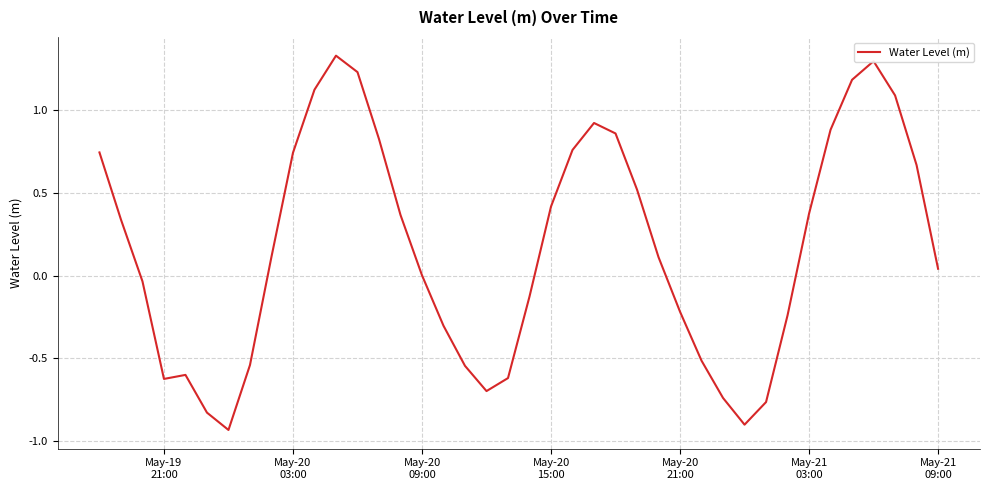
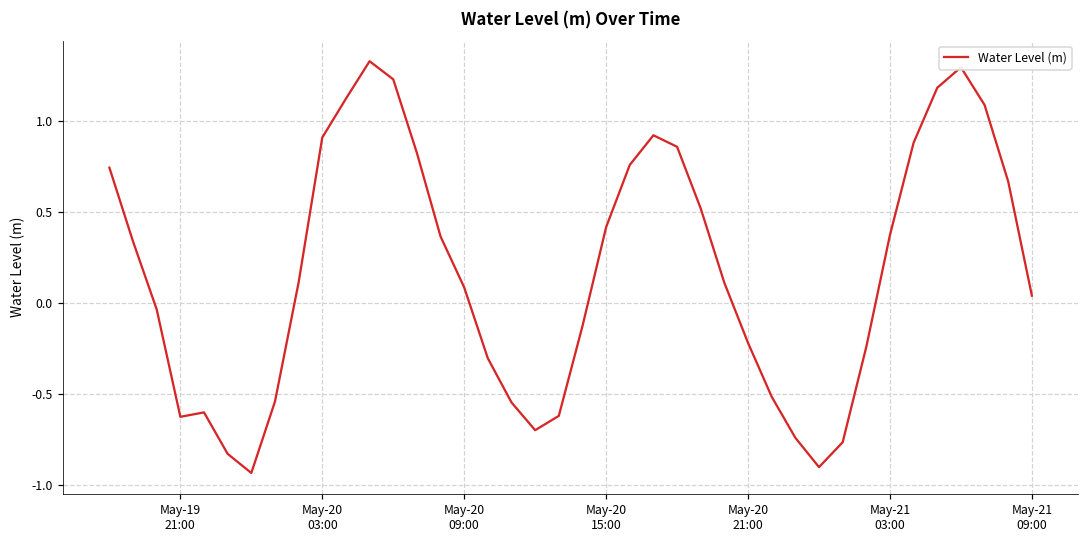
May-20 03:00: 0.74 -> 0.91
May-20 09:00: 0.00 -> 0.09
